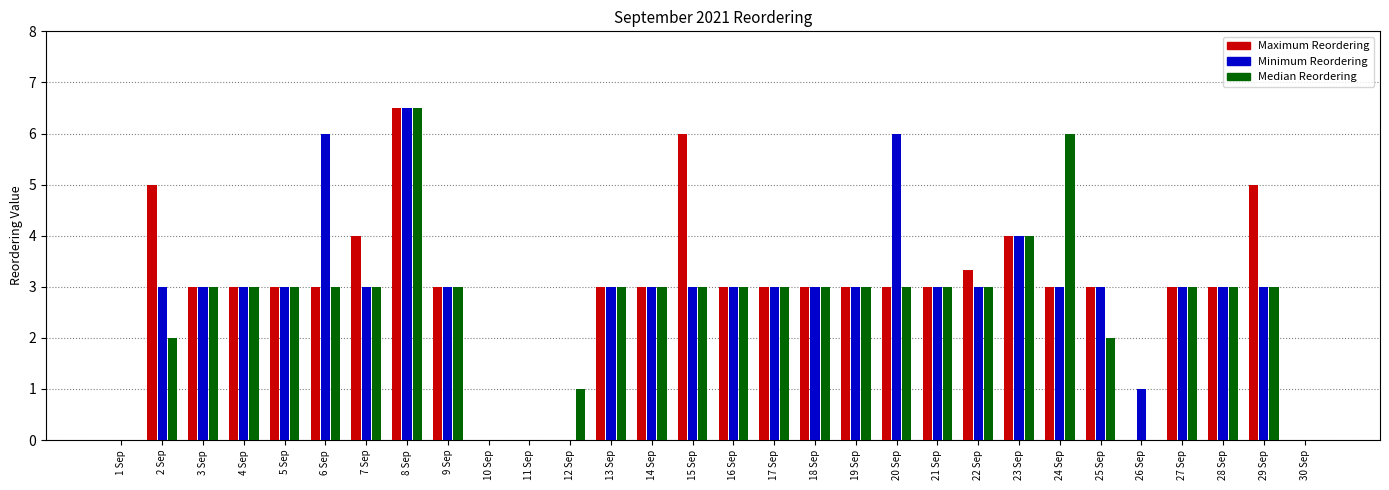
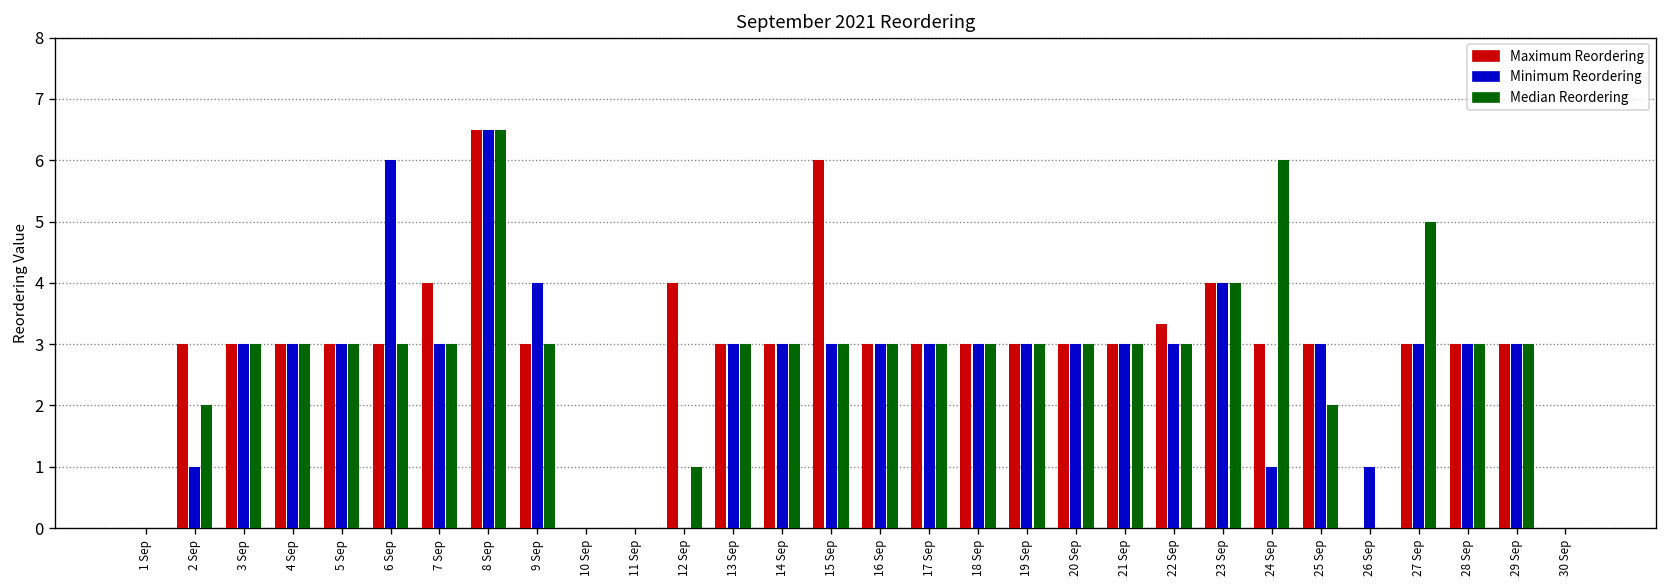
Maximum Reordering, 2 Sep: 5 -> 3
Minimum Reordering, 2 Sep: 3 -> 1
Minimum Reordering, 9 Sep: 3 -> 4
Maximum Reordering, 12 Sep: 0 -> 4
Minimum Reordering, 20 Sep: 6 -> 3
Minimum Reordering, 24 Sep: 3 -> 1
Median Reordering, 27 Sep: 3 -> 5
Maximum Reordering, 29 Sep: 5 -> 3
